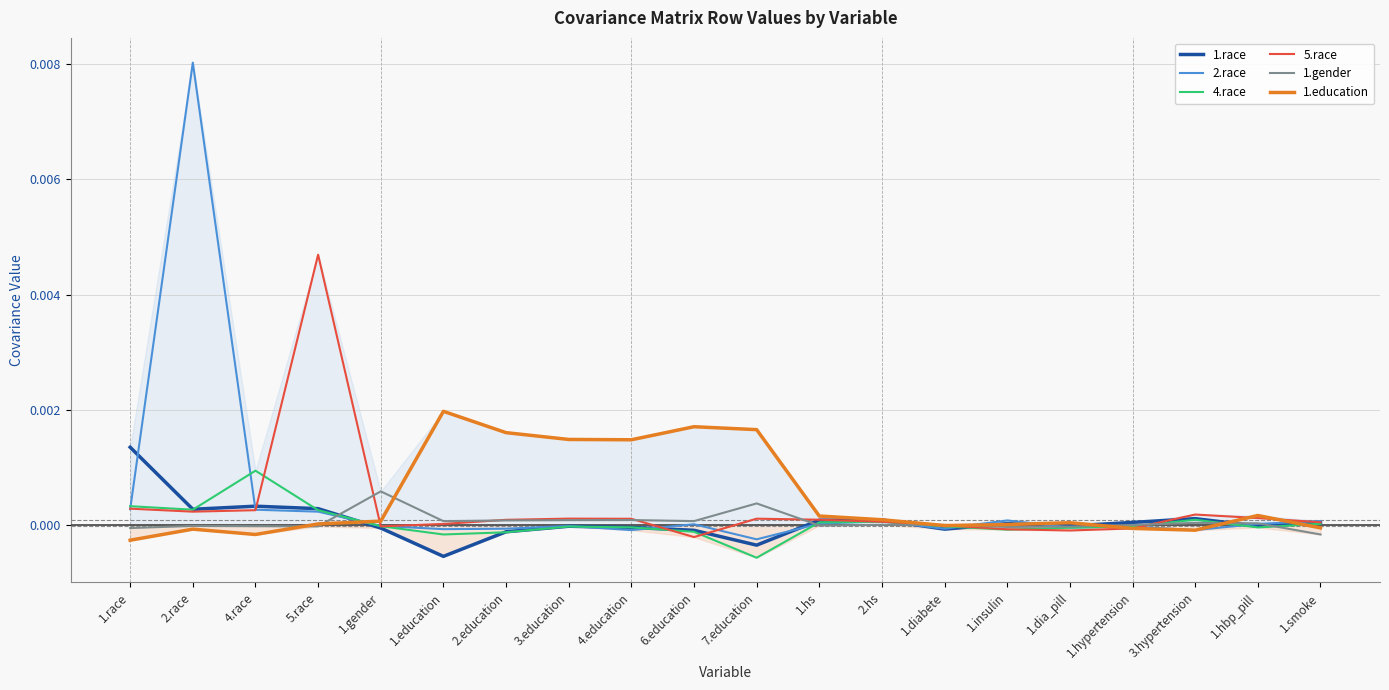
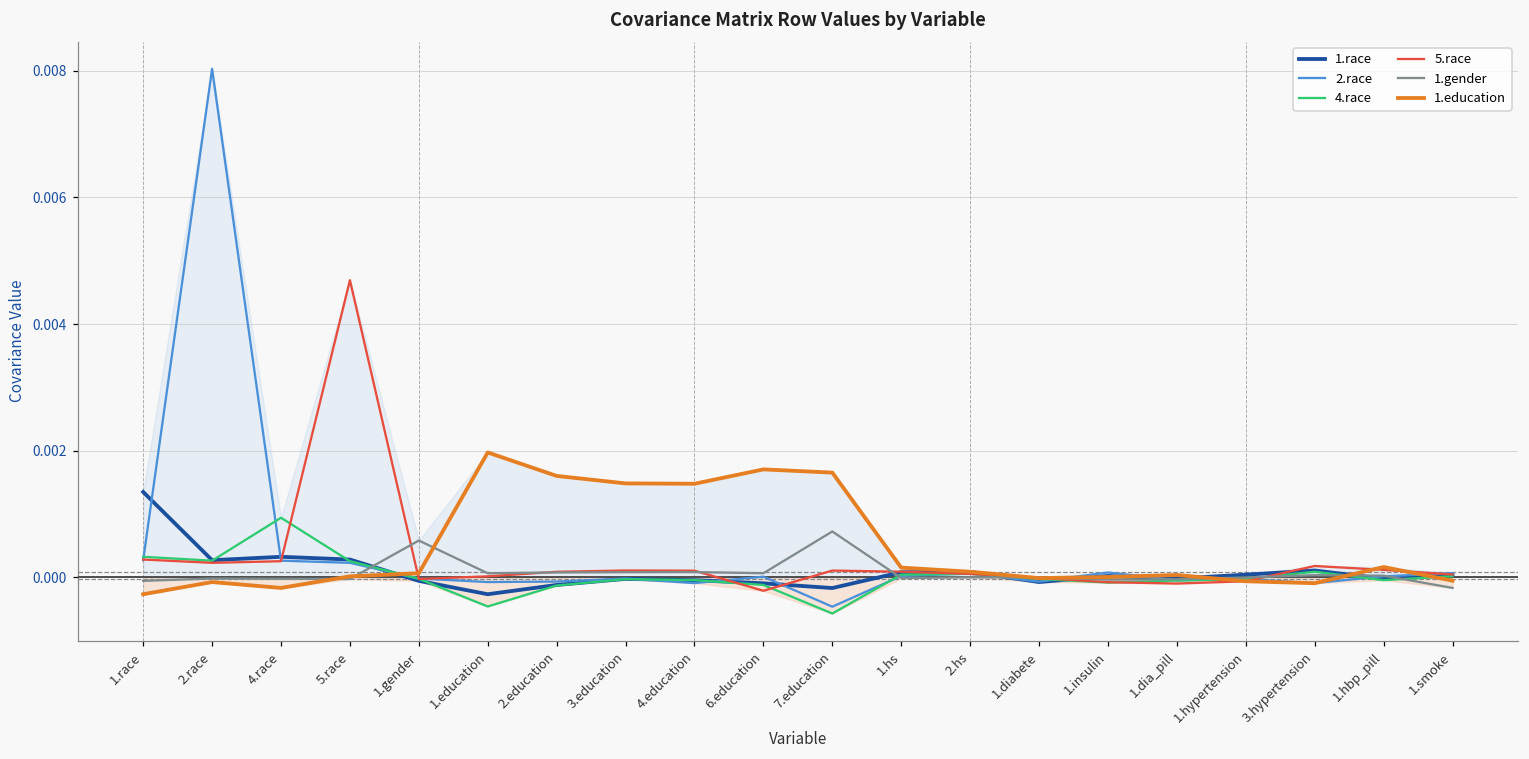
1.race, 1.education: -0.0005 -> -0.0003
4.race, 1.education: -0.0002 -> -0.0005
1.race, 7.education: -0.0004 -> -0.0002
2.race, 7.education: -0.0003 -> -0.0005
1.gender, 7.education: 0.0004 -> 0.0007
